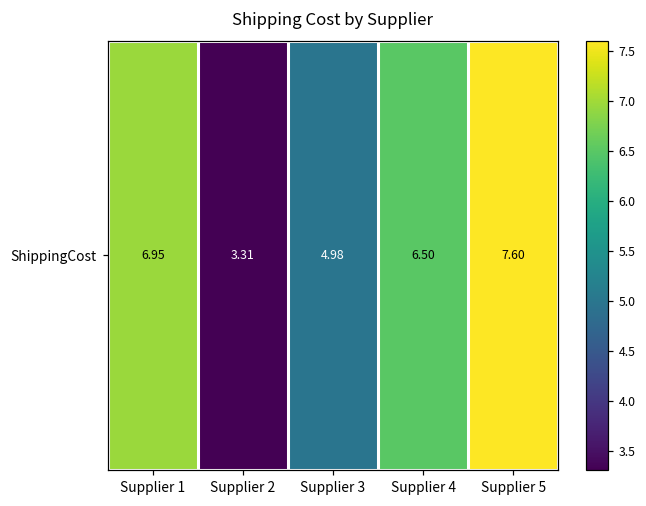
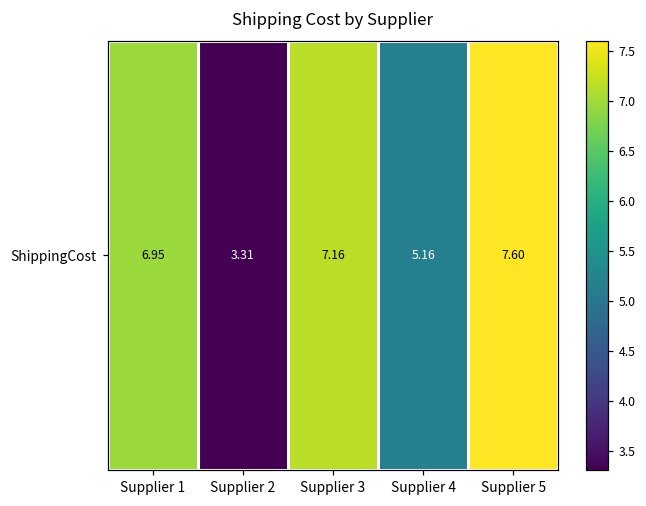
ShippingCost, Supplier 3: 4.98 -> 7.16
ShippingCost, Supplier 4: 6.50 -> 5.16
